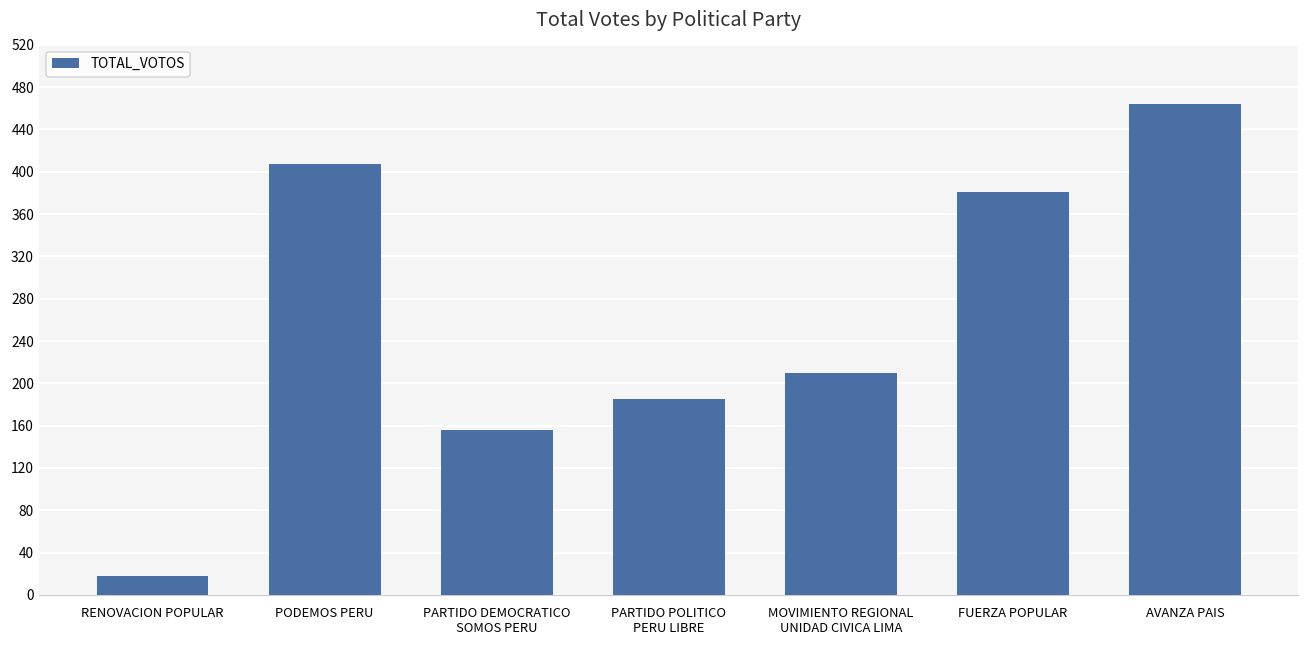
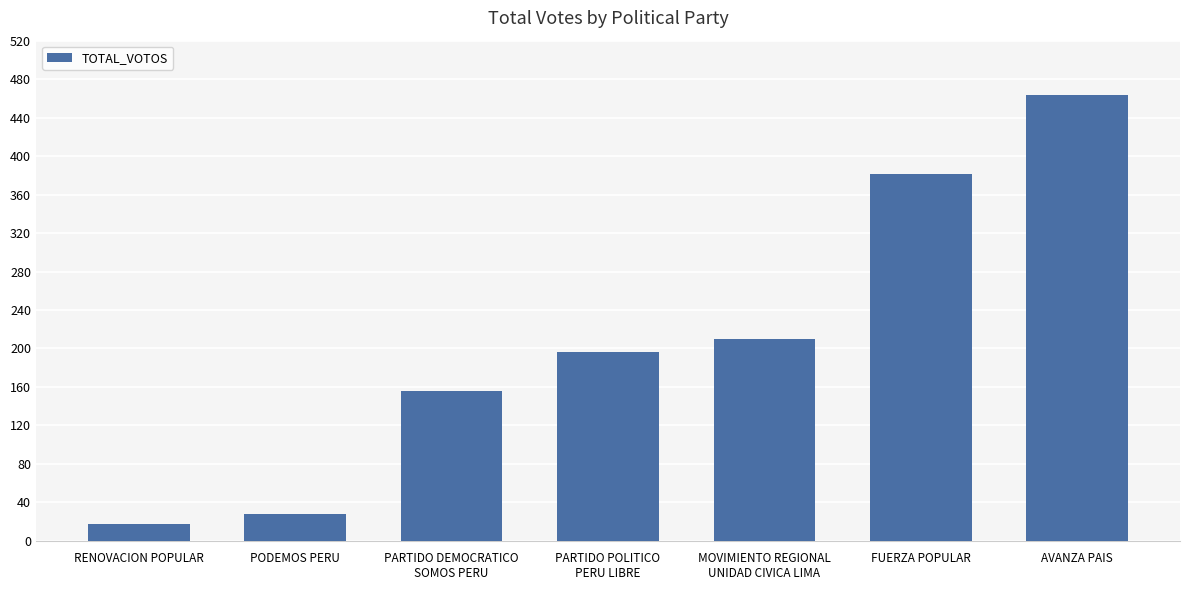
PODEMOS PERU: 410 -> 30
PARTIDO POLITICO PERU LIBRE: 190 -> 200
